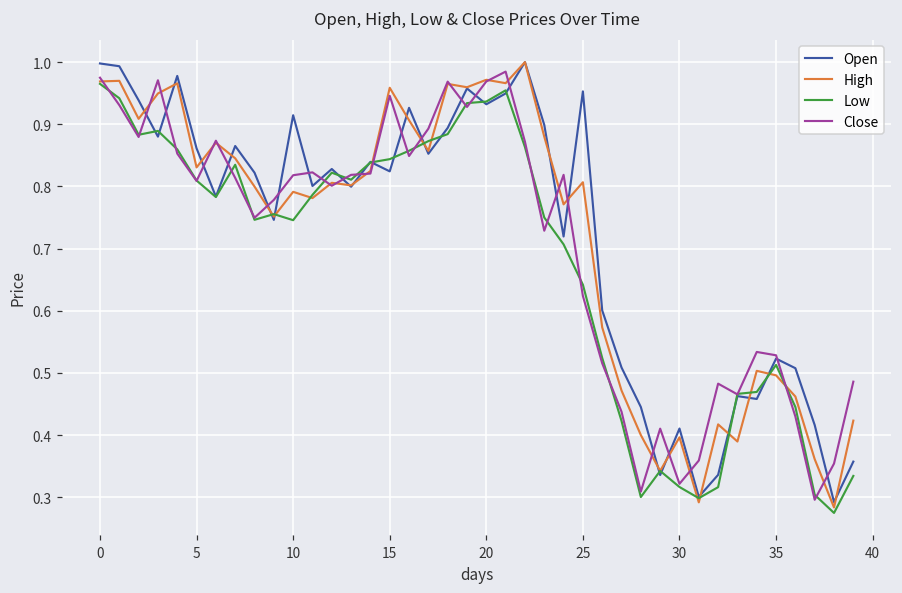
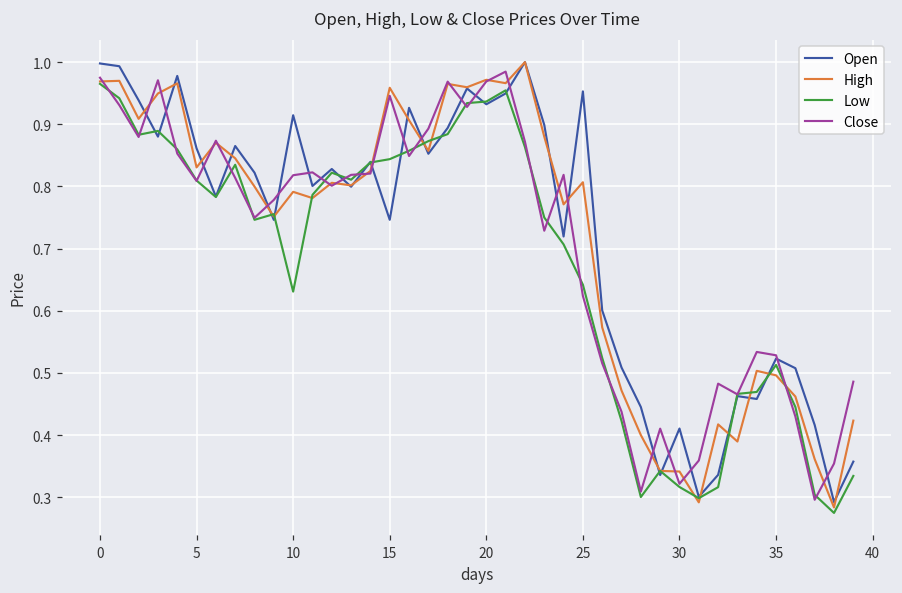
Low, 10: 0.75 -> 0.63
Open, 15: 0.82 -> 0.75
High, 30: 0.40 -> 0.34
